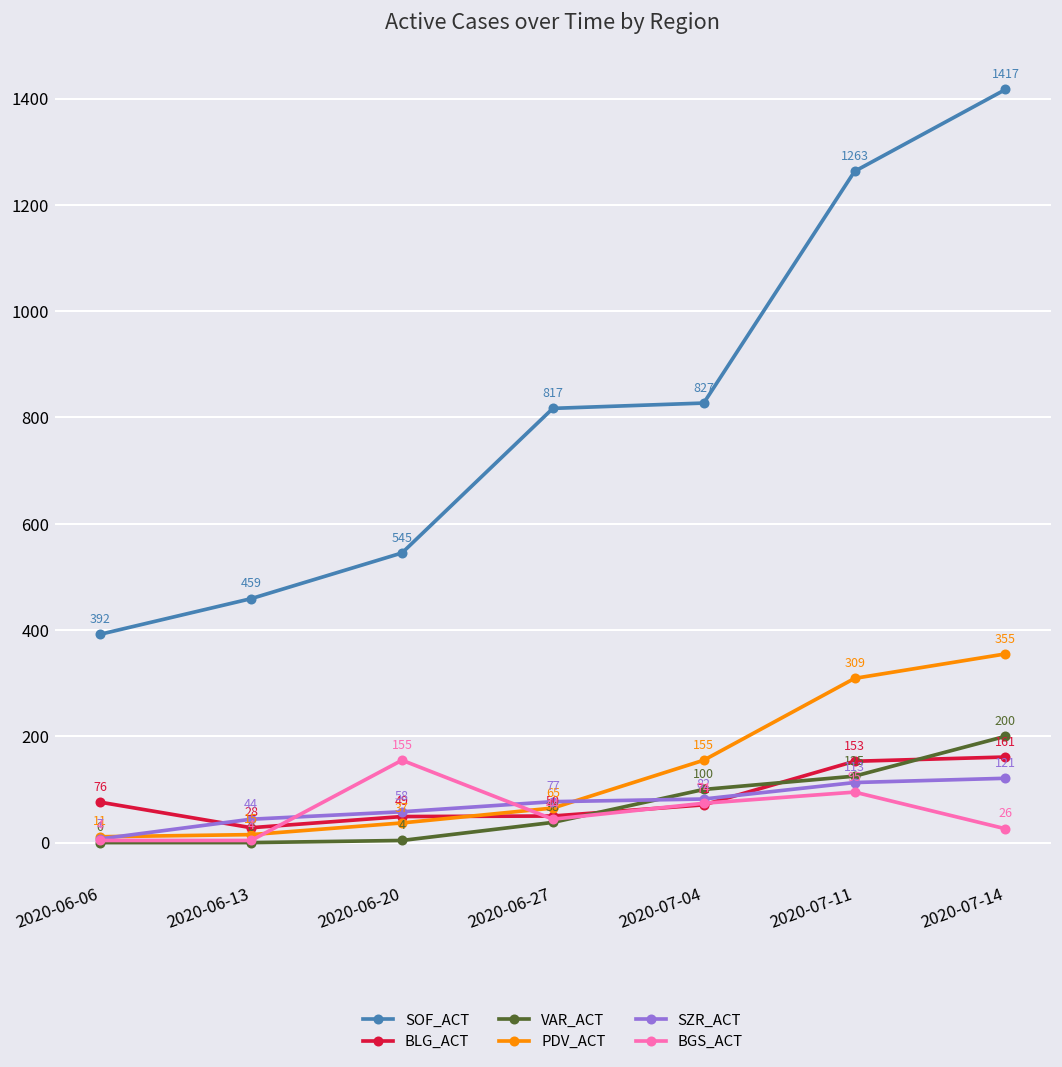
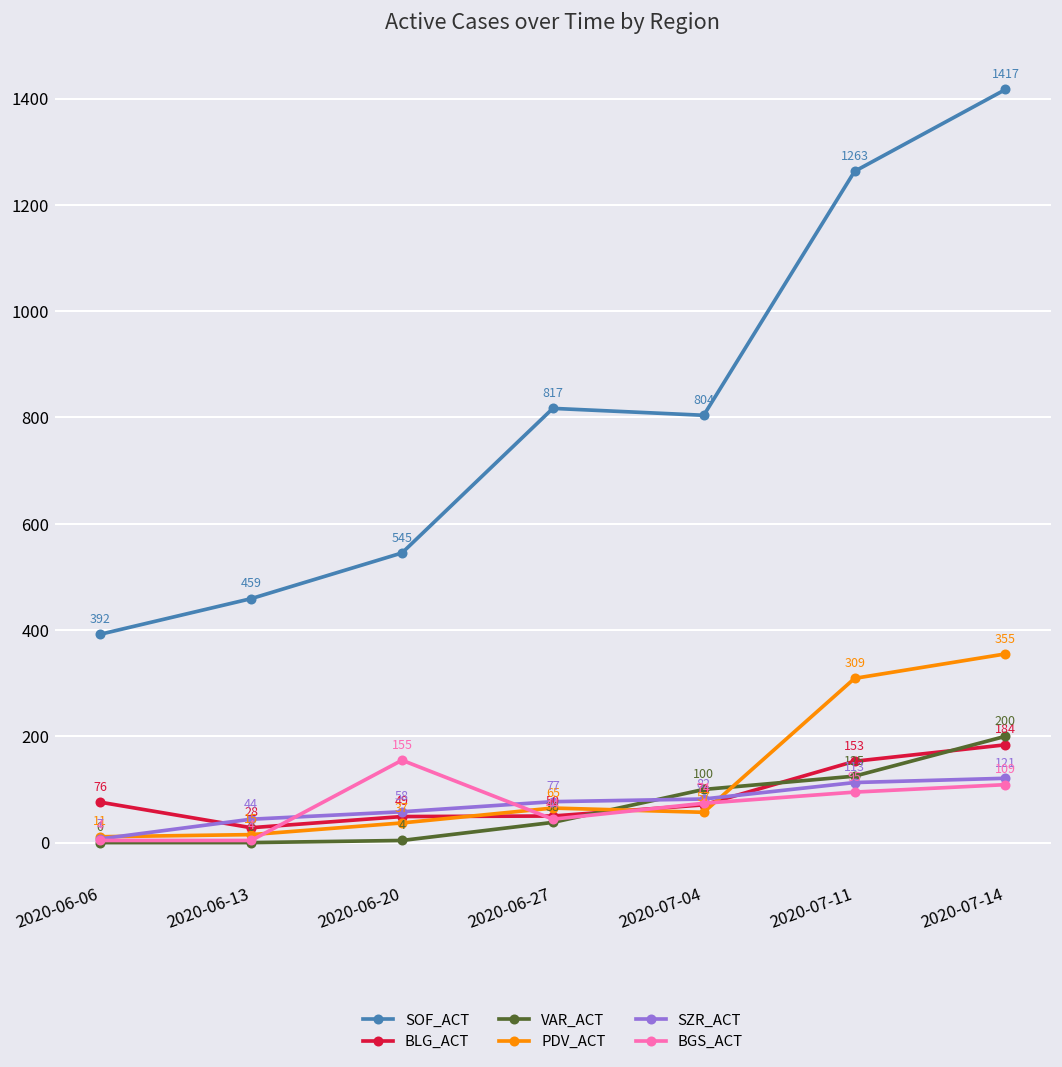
SOF_ACT, 2020-07-04: 827 -> 804
PDV_ACT, 2020-07-04: 155 -> 57
BLG_ACT, 2020-07-14: 161 -> 184
BGS_ACT, 2020-07-14: 26 -> 109
